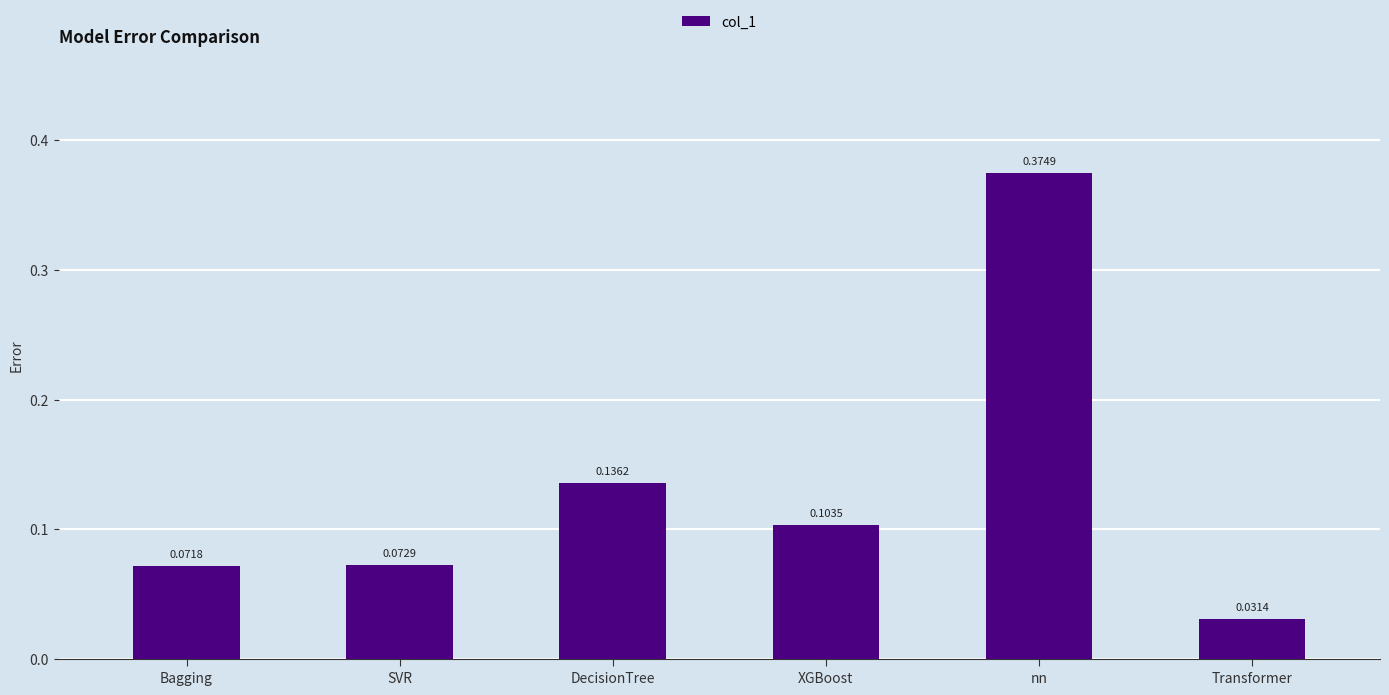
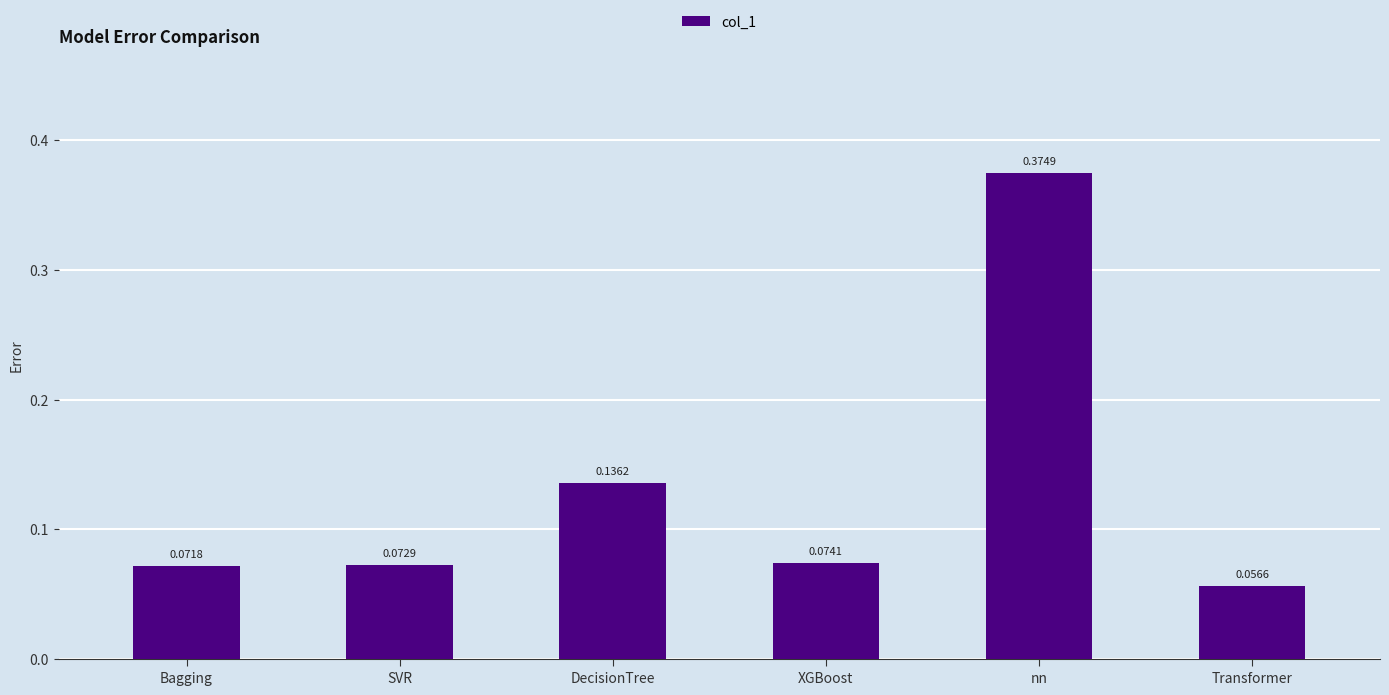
XGBoost: 0.1035 -> 0.0741
Transformer: 0.0314 -> 0.0566
